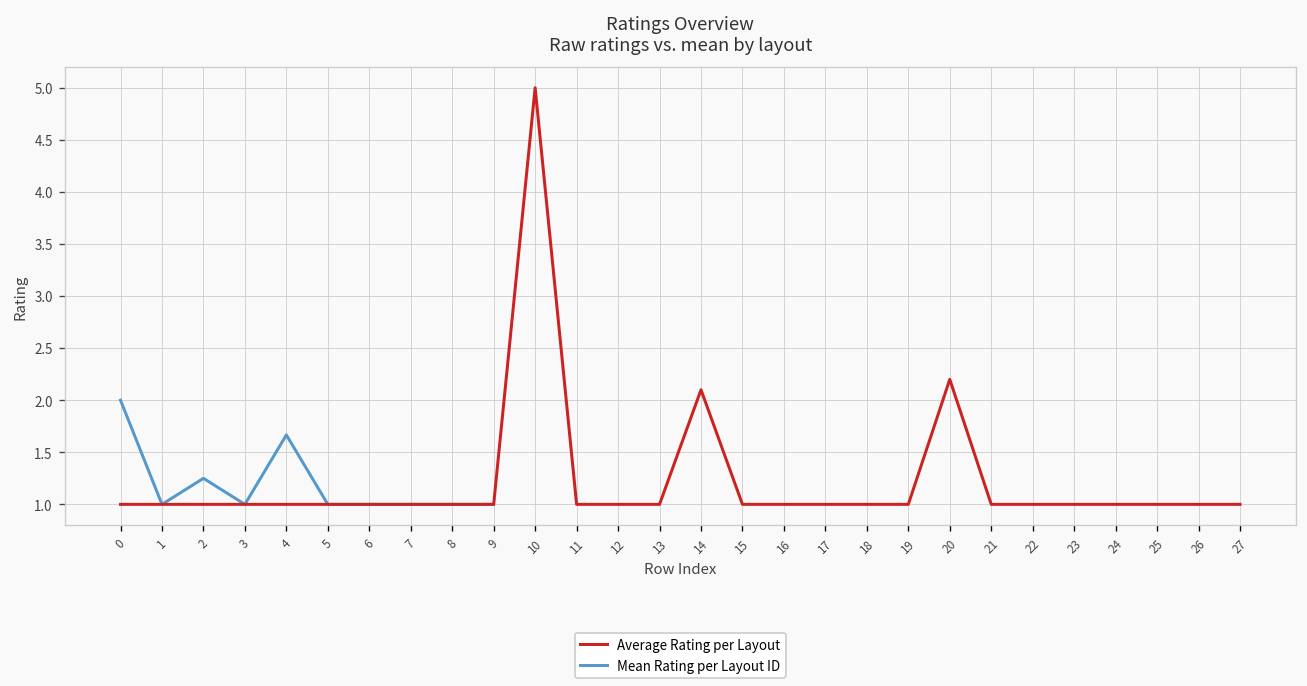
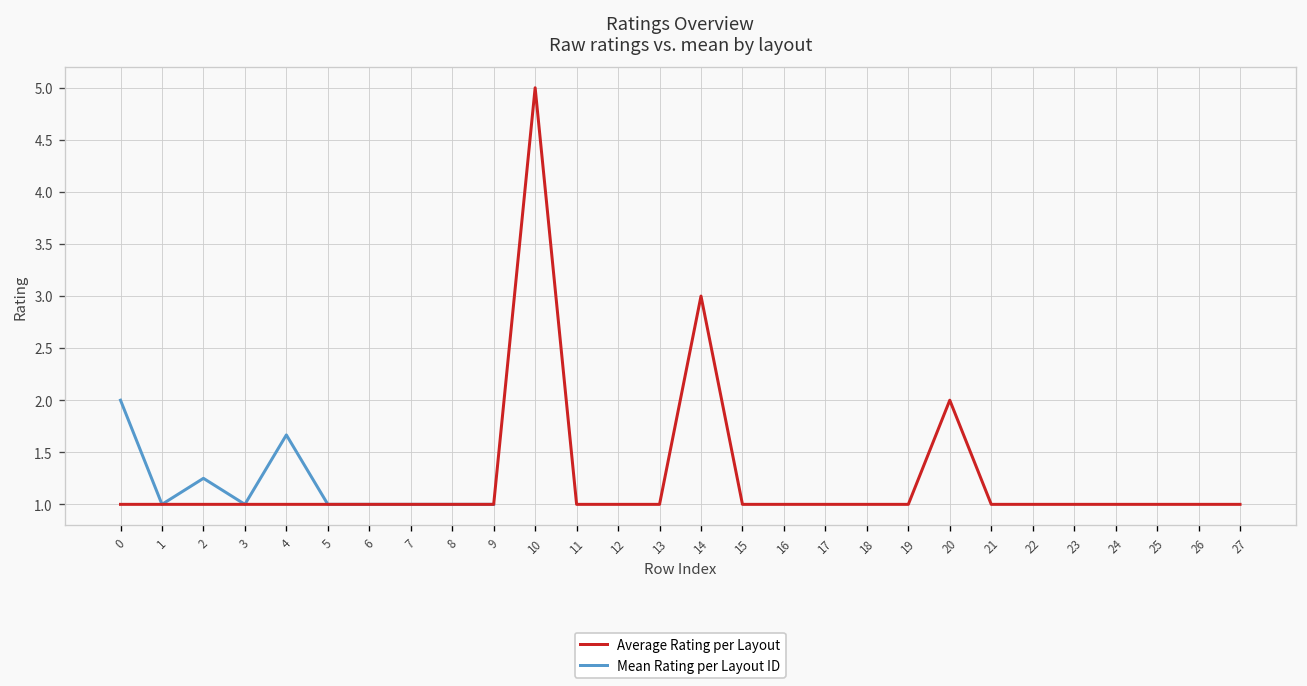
Average Rating per Layout, 14: 2.1 -> 3.0
Average Rating per Layout, 20: 2.2 -> 2.0
